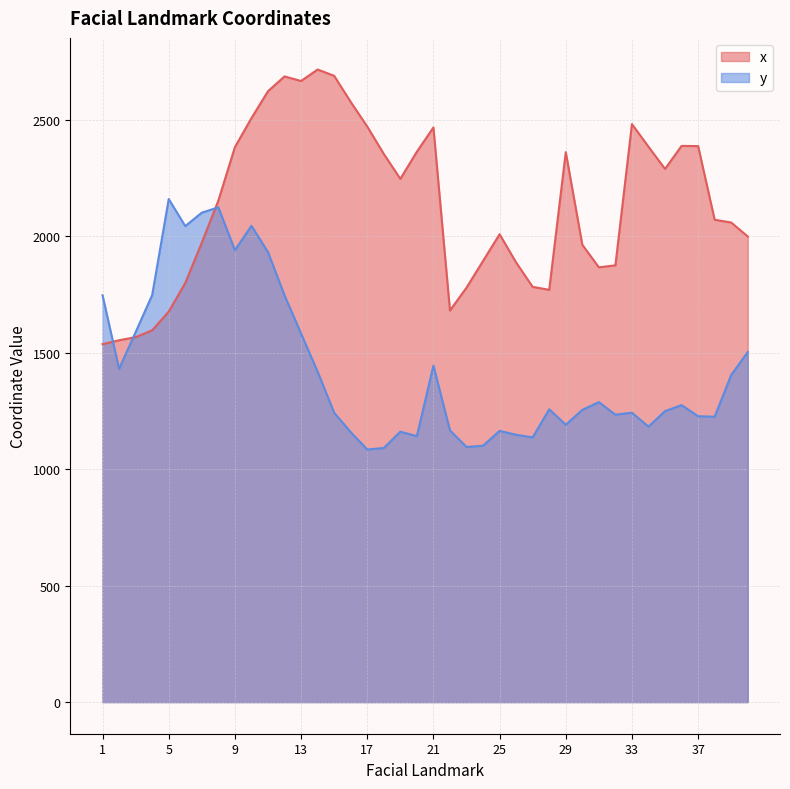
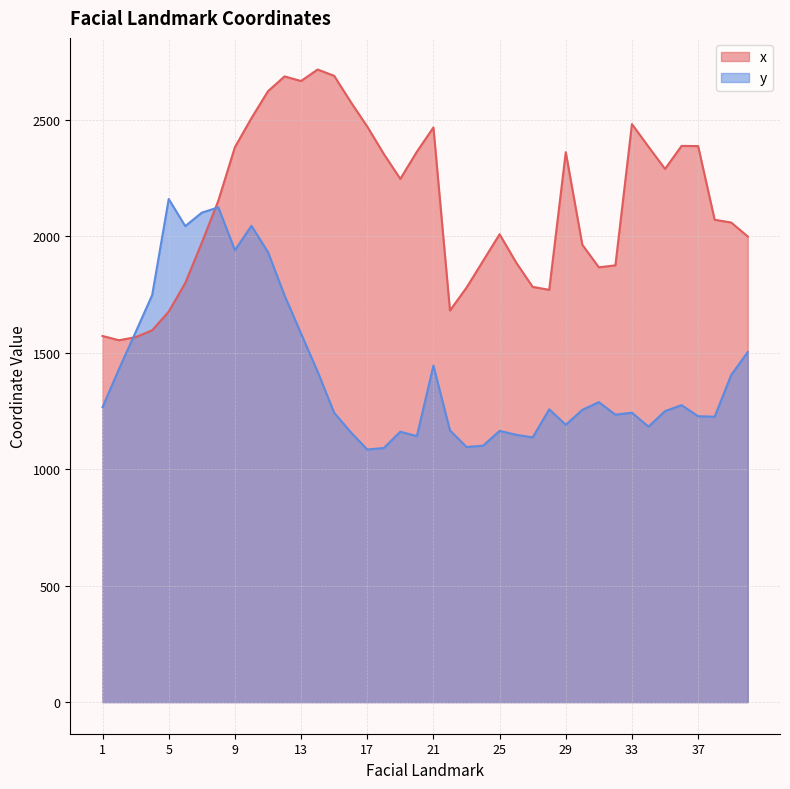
x, 1: 1540 -> 1570
y, 1: 1750 -> 1270
